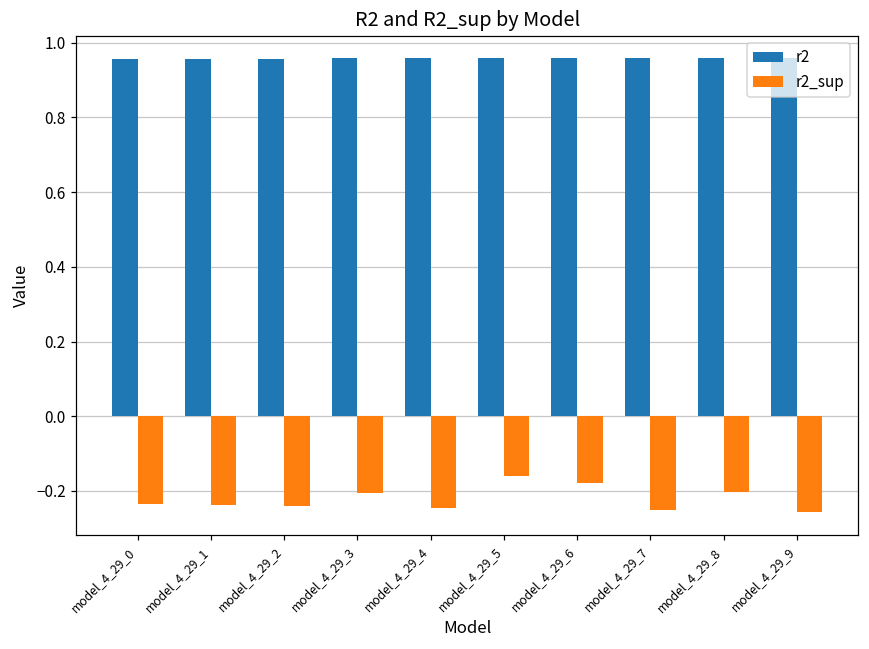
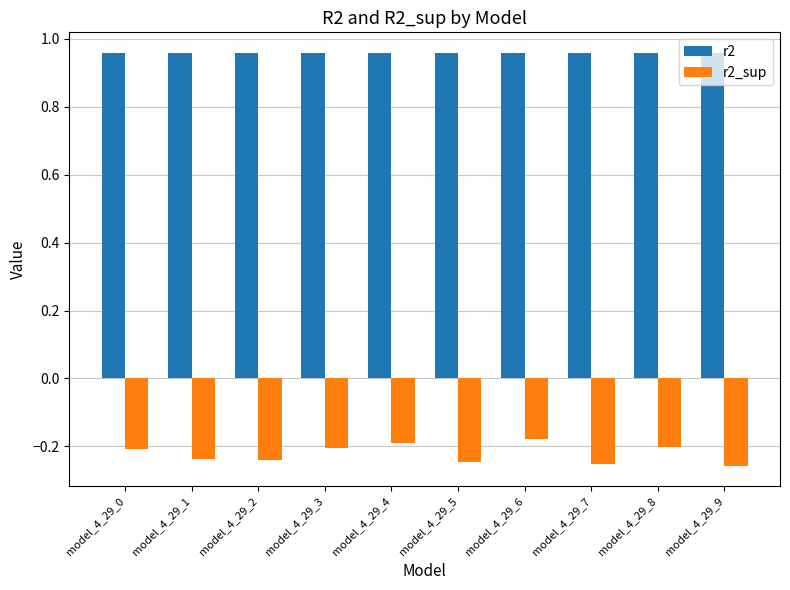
r2_sup, model_4_29_0: -0.23 -> -0.21
r2_sup, model_4_29_4: -0.24 -> -0.19
r2_sup, model_4_29_5: -0.16 -> -0.25
